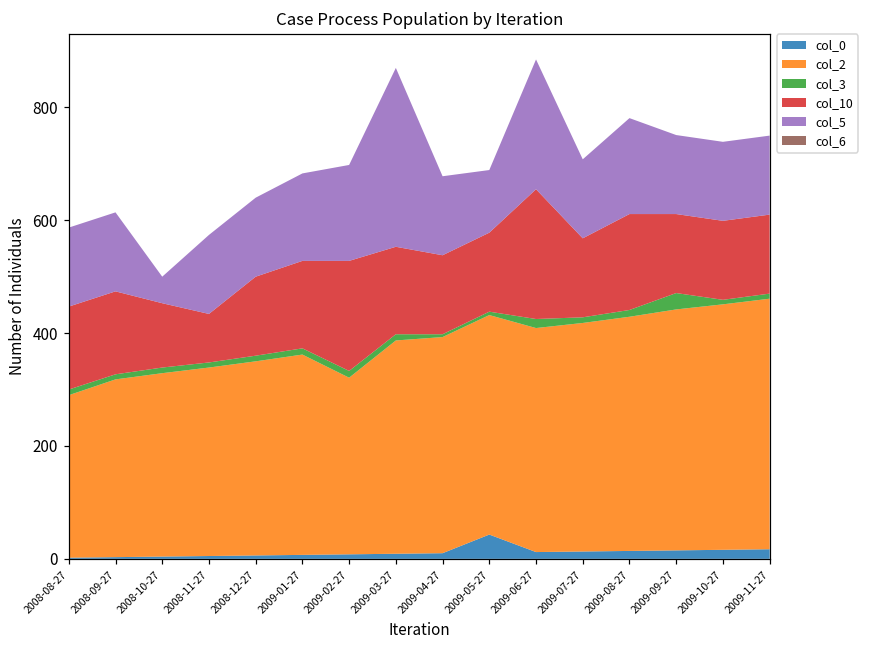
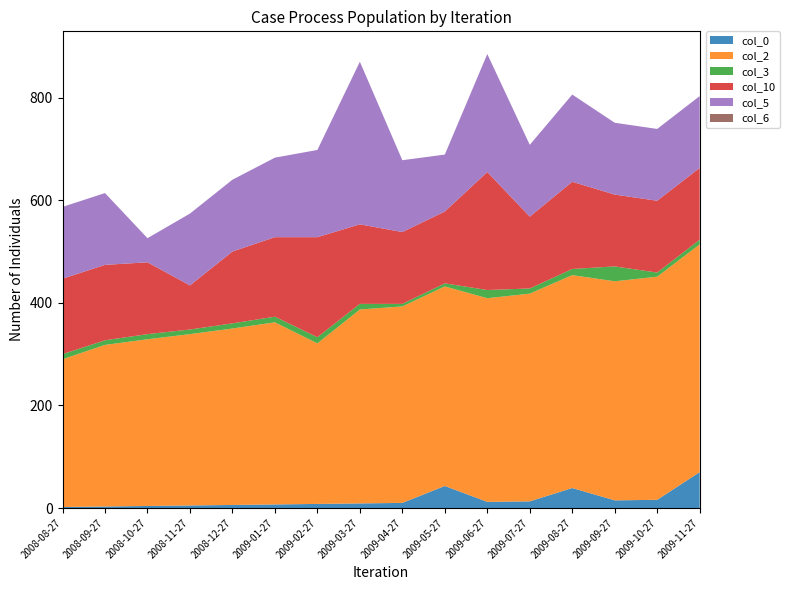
col_10, 2008-10-27: 110 -> 140
col_0, 2009-08-27: 10 -> 40
col_0, 2009-11-27: 20 -> 70
